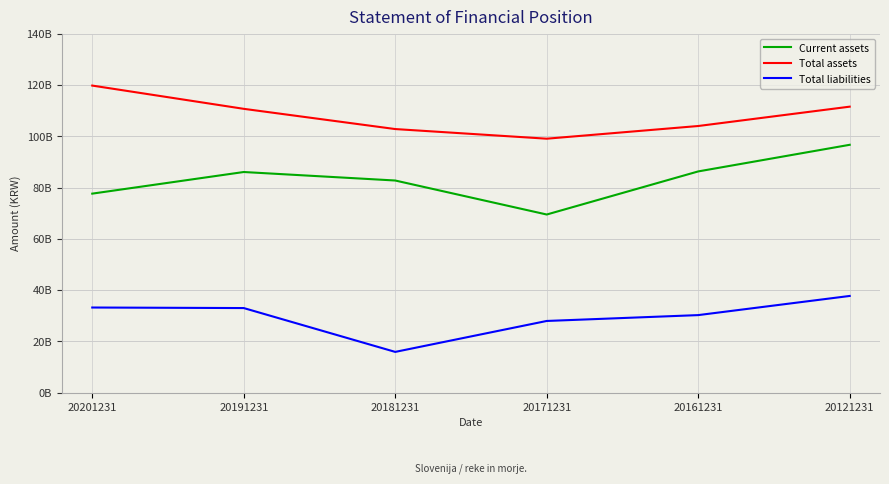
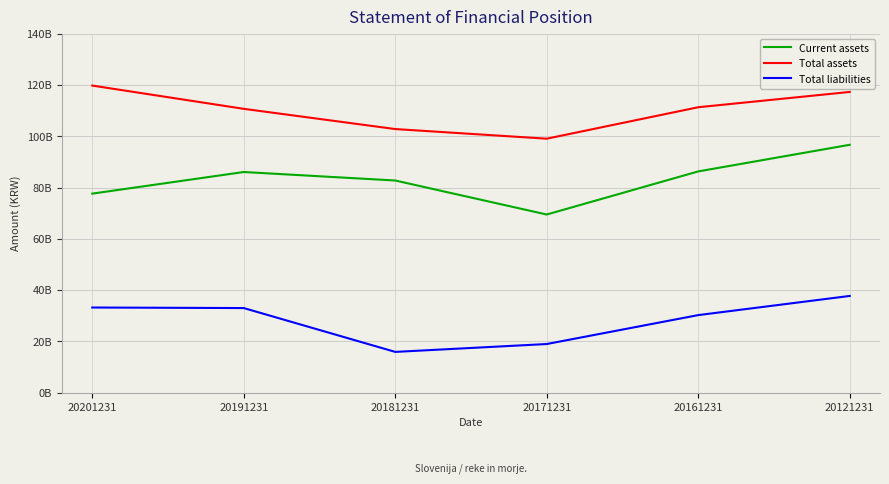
Total liabilities, 20171231: 28000000000 -> 19000000000
Total assets, 20161231: 104000000000 -> 111000000000
Total assets, 20121231: 112000000000 -> 117000000000
